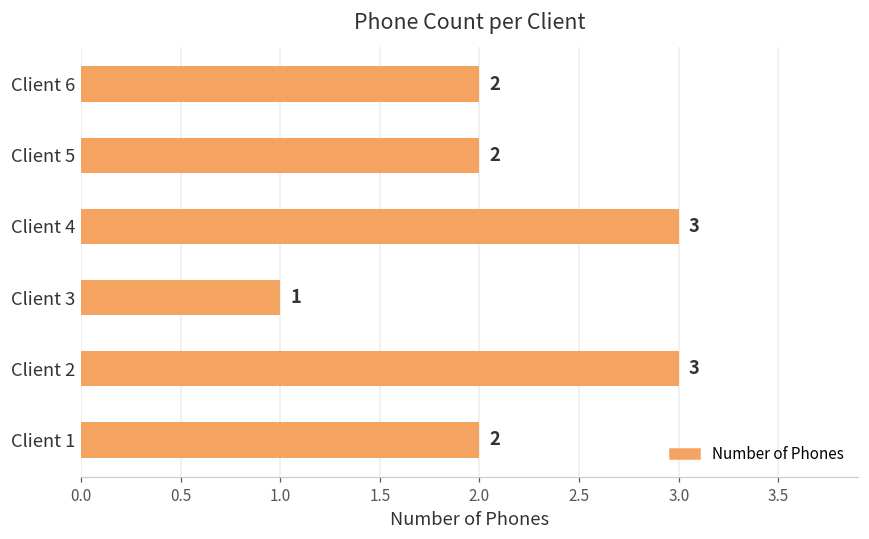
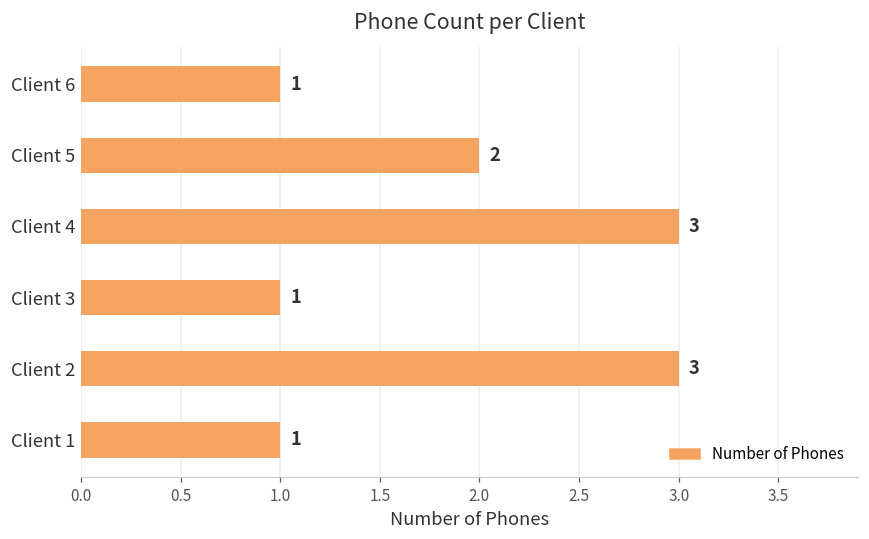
Client 6: 2 -> 1
Client 1: 2 -> 1
